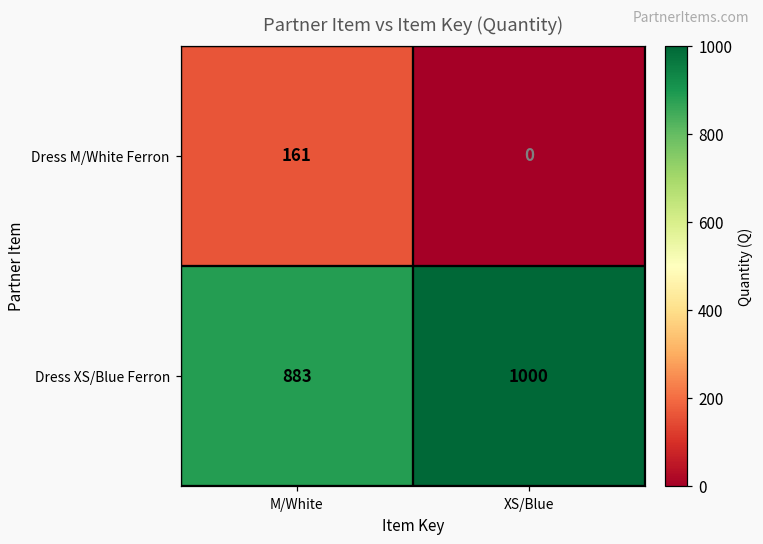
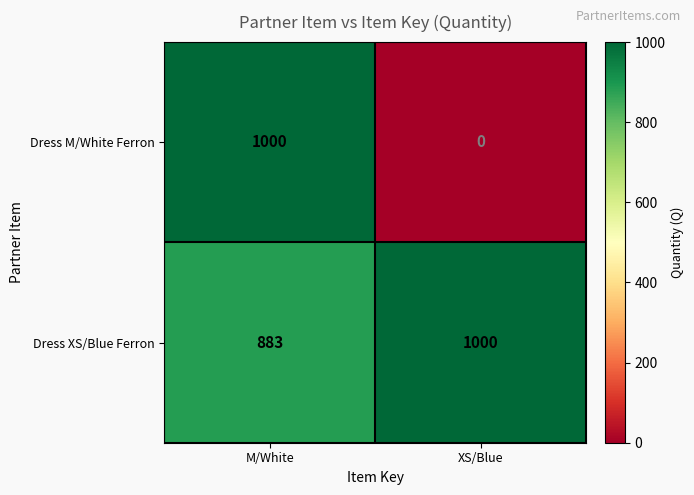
Dress M/White Ferron, M/White: 161 -> 1000
